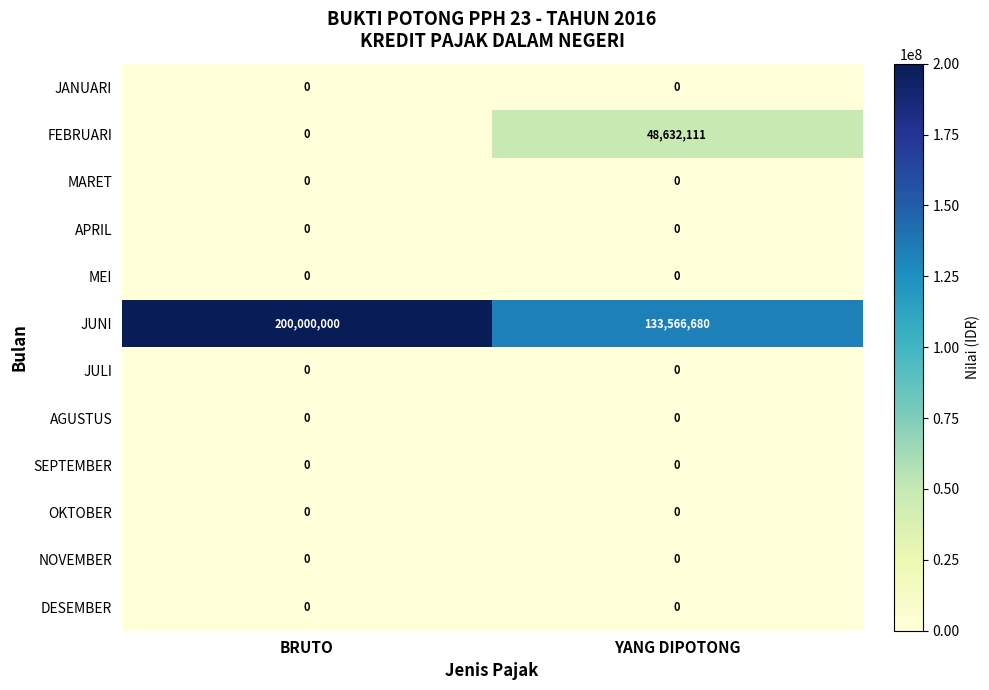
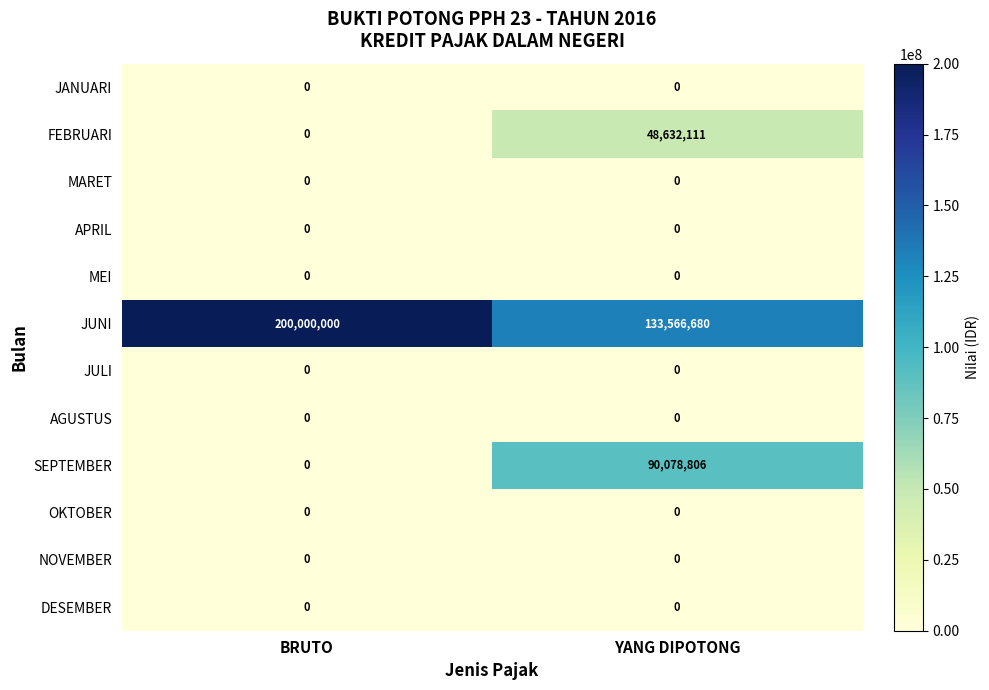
SEPTEMBER, YANG DIPOTONG: 0 -> 90,078,806
